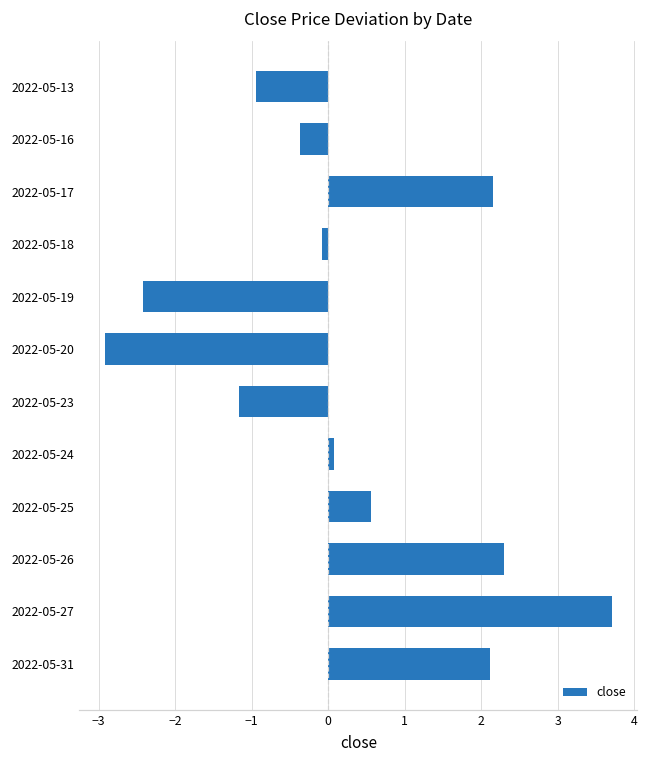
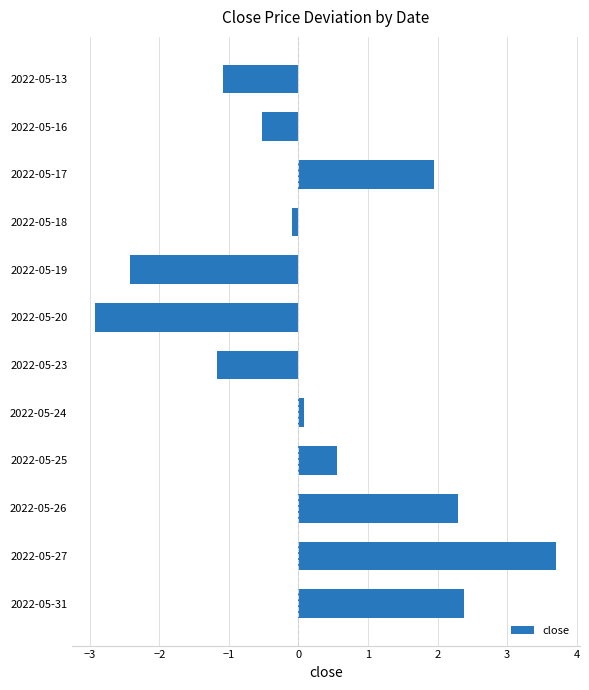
2022-05-13: -0.9 -> -1.1
2022-05-16: -0.4 -> -0.5
2022-05-17: 2.2 -> 1.9
2022-05-31: 2.1 -> 2.4
